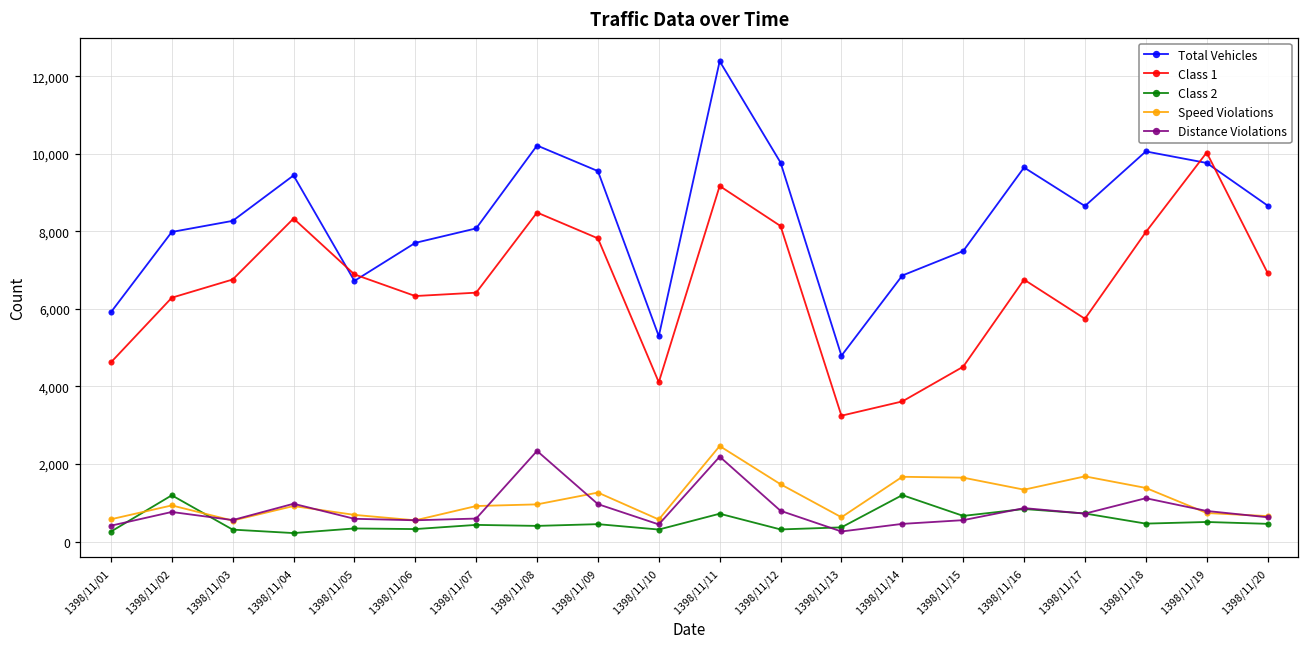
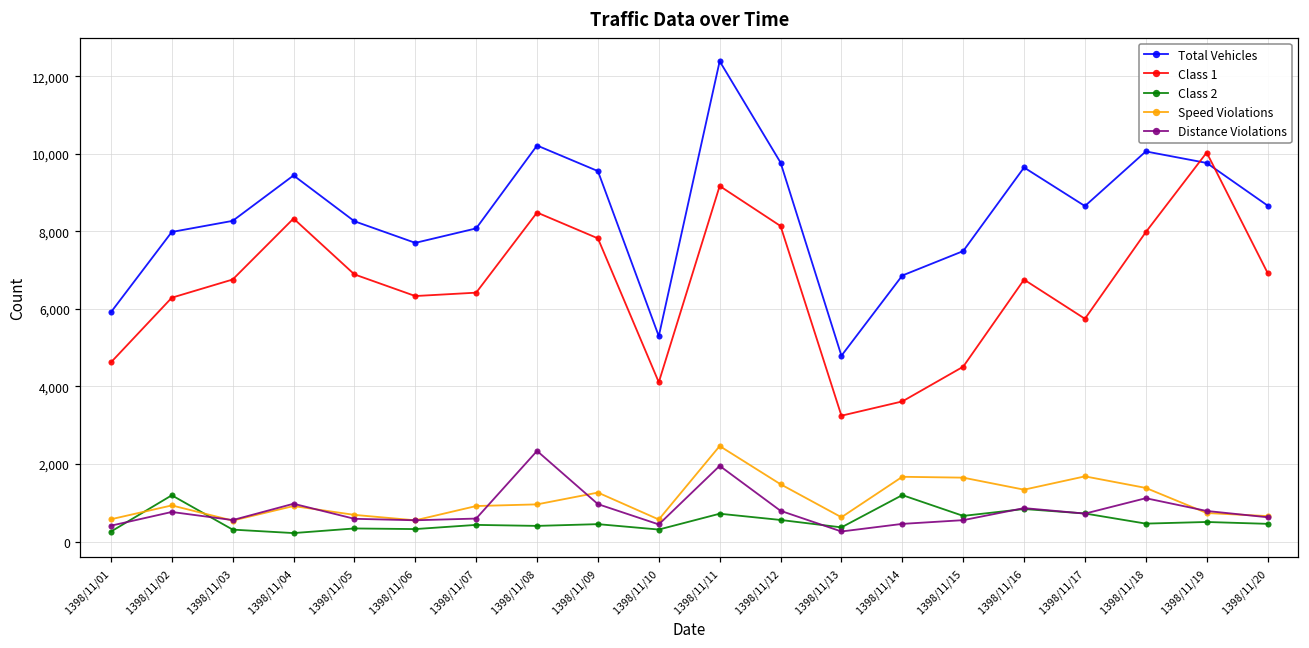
Total Vehicles, 1398/11/05: 6,700 -> 8,300
Distance Violations, 1398/11/11: 2,200 -> 2,000
Class 2, 1398/11/12: 300 -> 600
